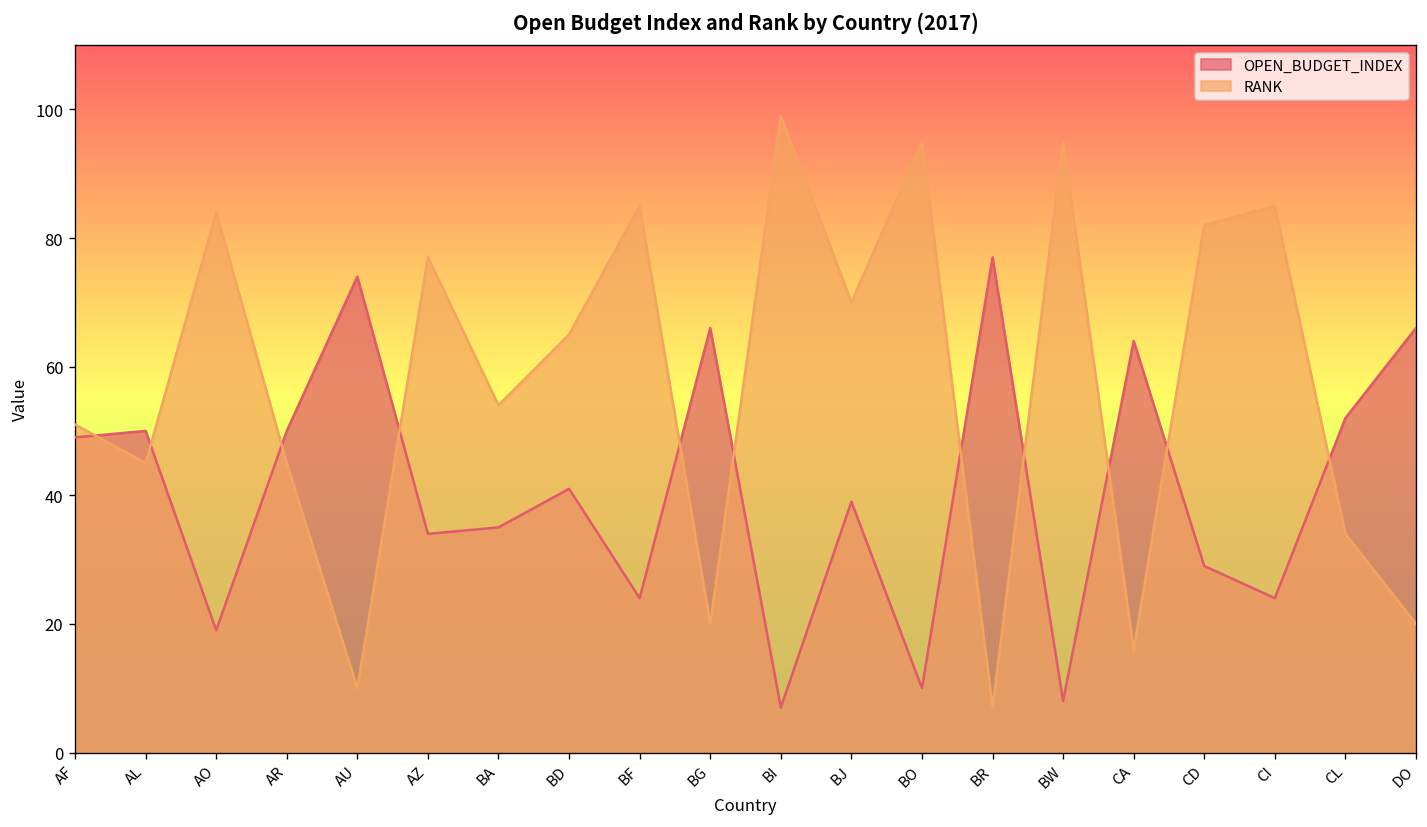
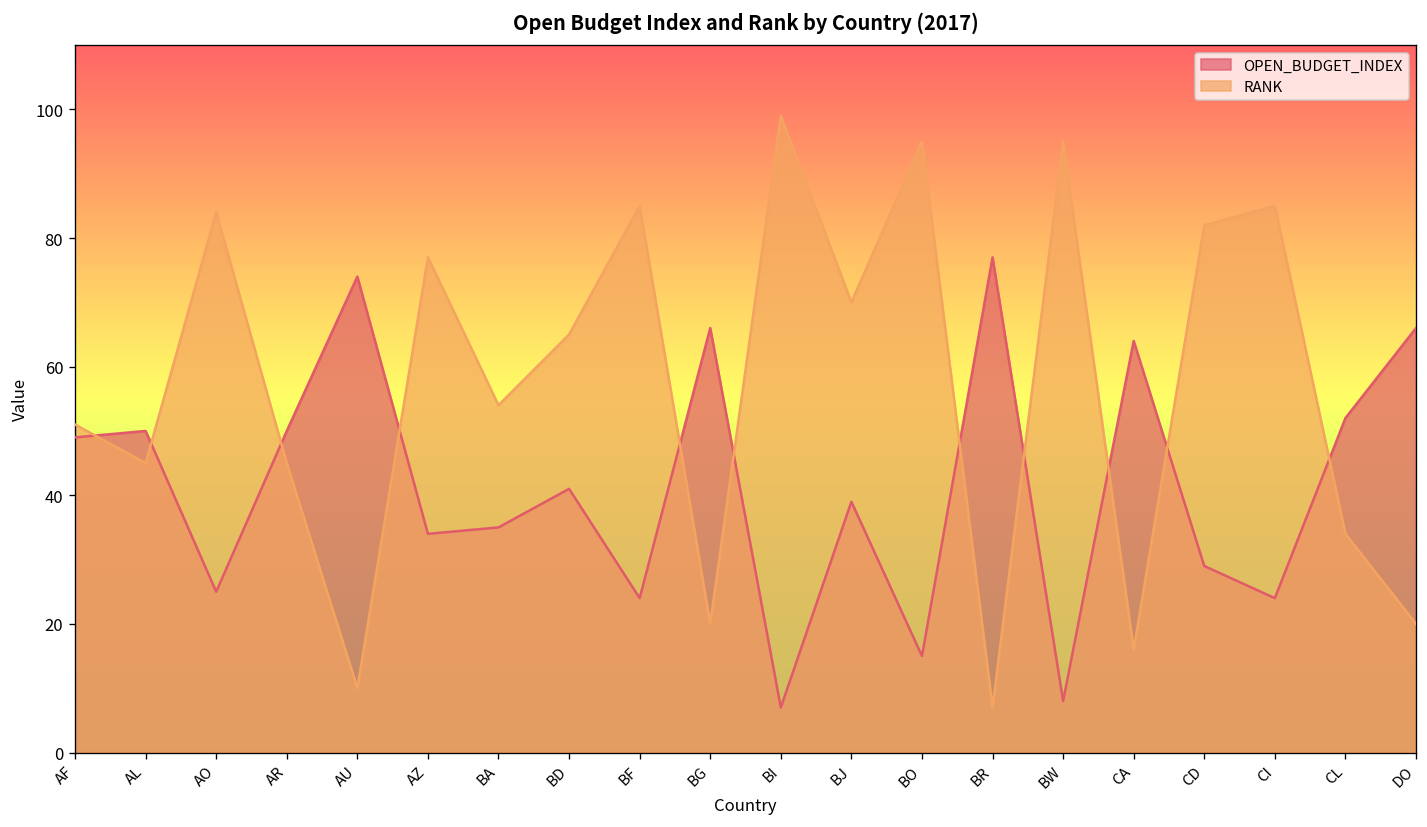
OPEN_BUDGET_INDEX, AO: 19 -> 25
OPEN_BUDGET_INDEX, BO: 10 -> 15
